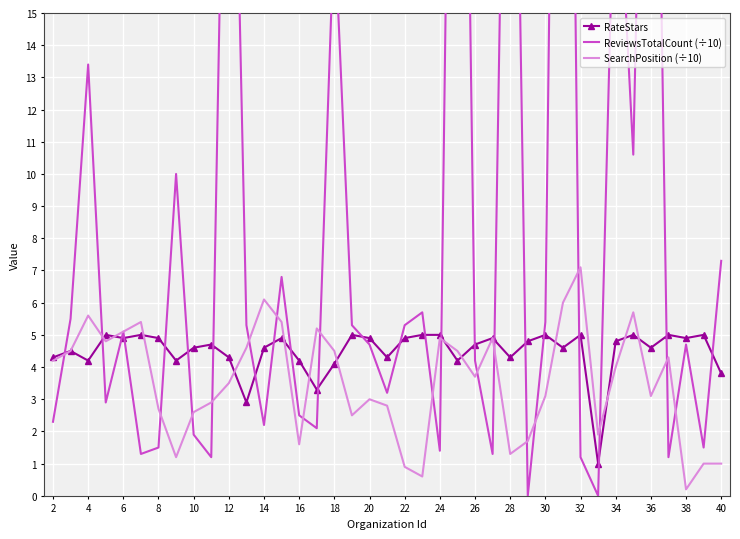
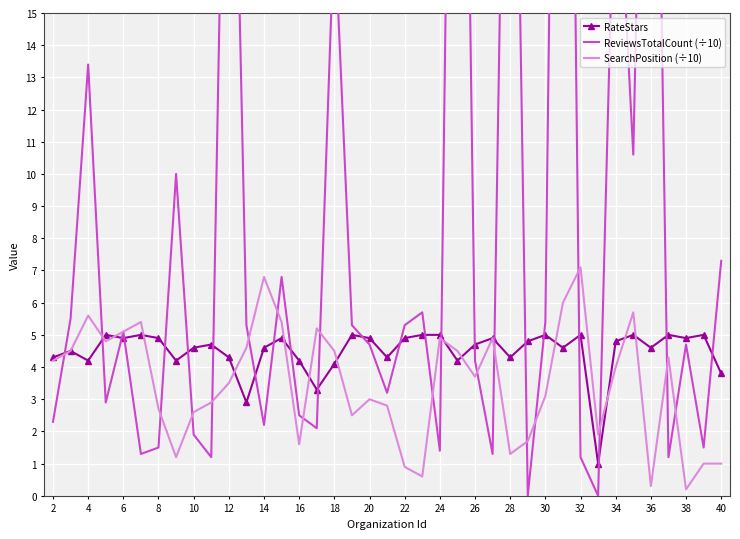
SearchPosition (÷10), 14: 6.1 -> 6.8
SearchPosition (÷10), 36: 3.1 -> 0.3
